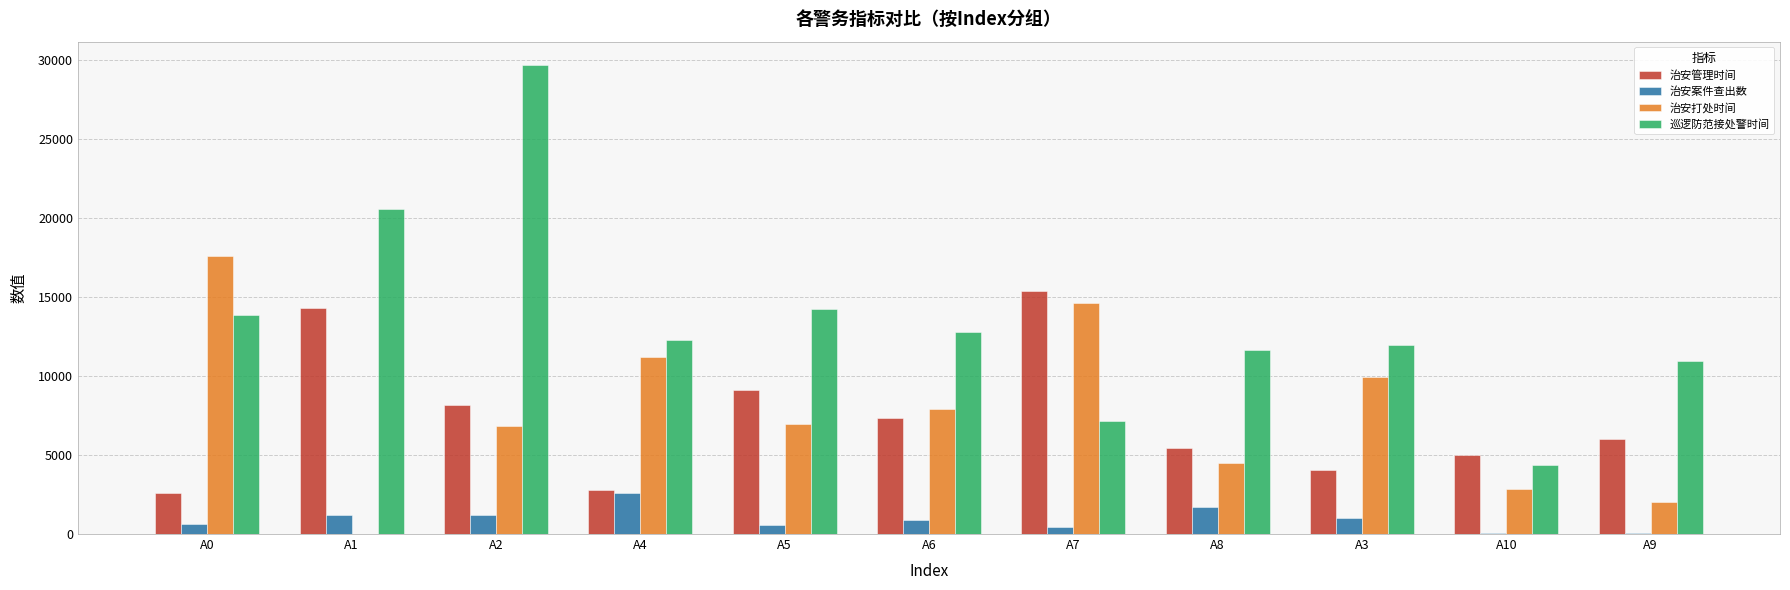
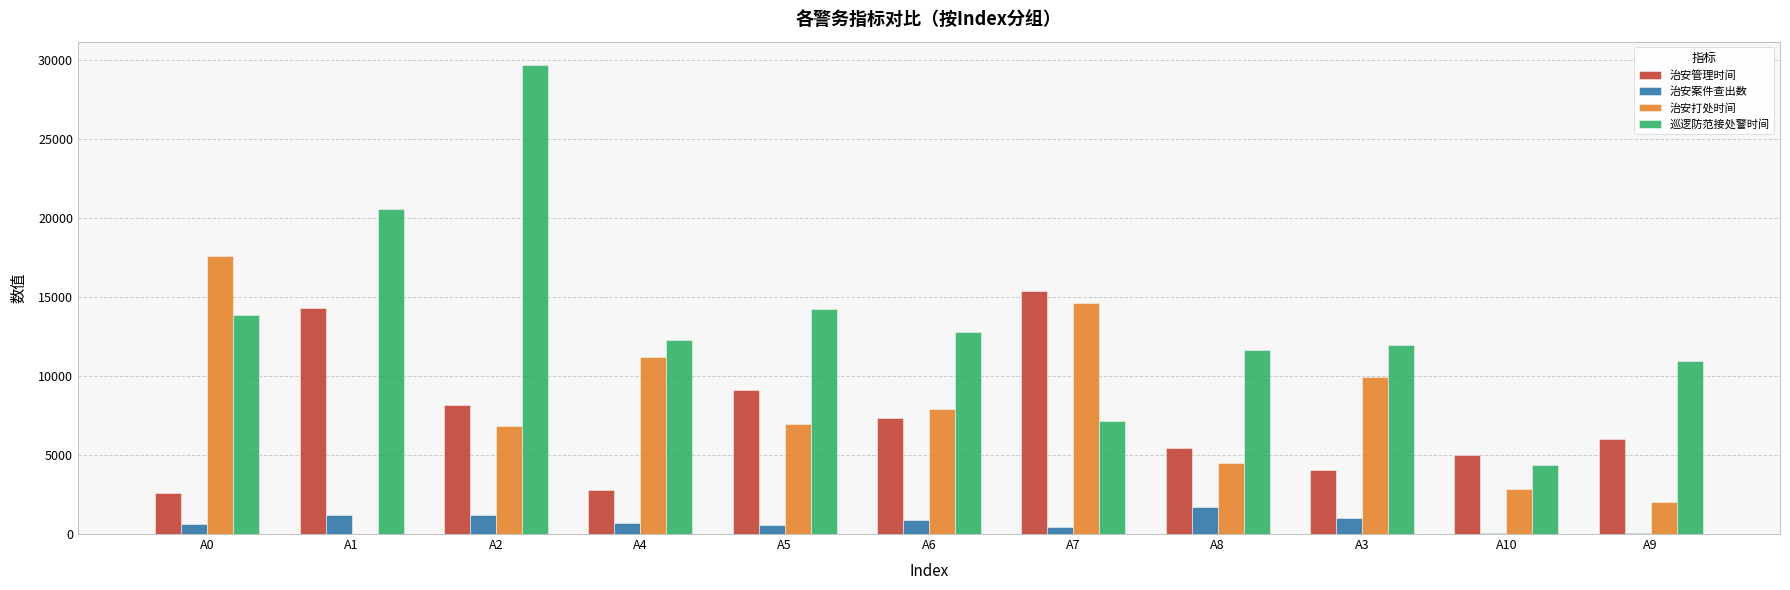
治安案件查出数, A4: 2600 -> 700
